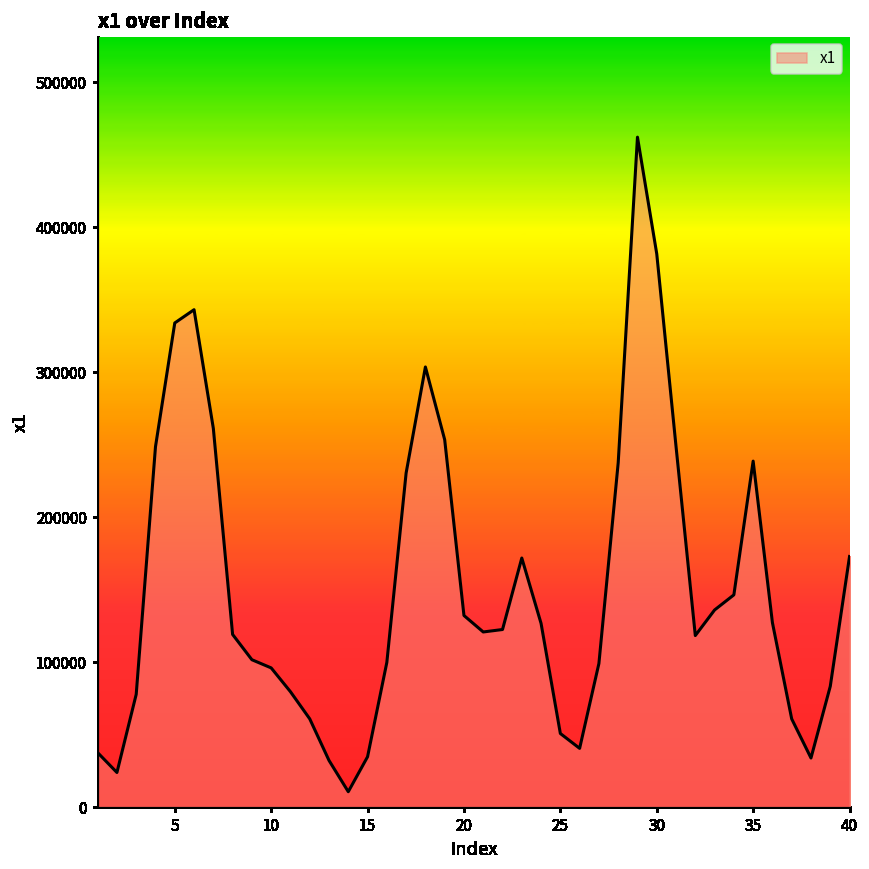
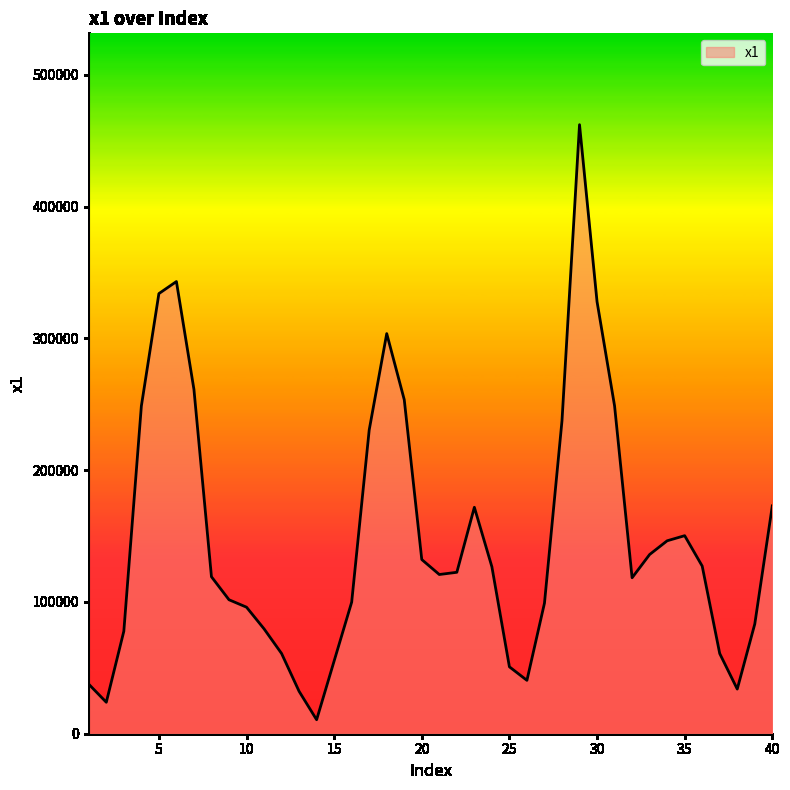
15: 35000 -> 55000
30: 382000 -> 328000
35: 239000 -> 150000
